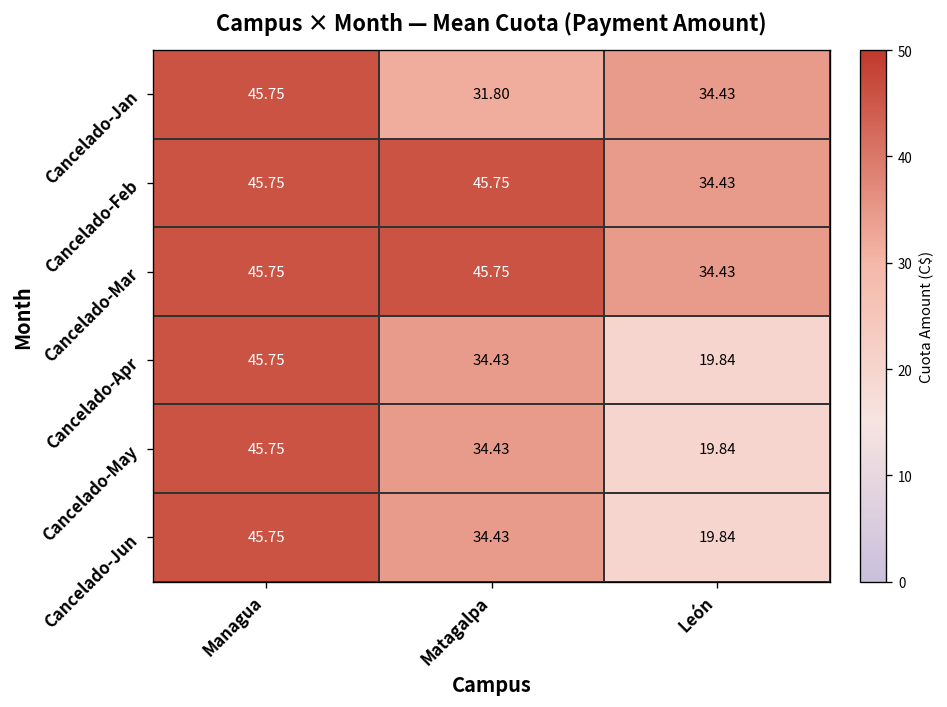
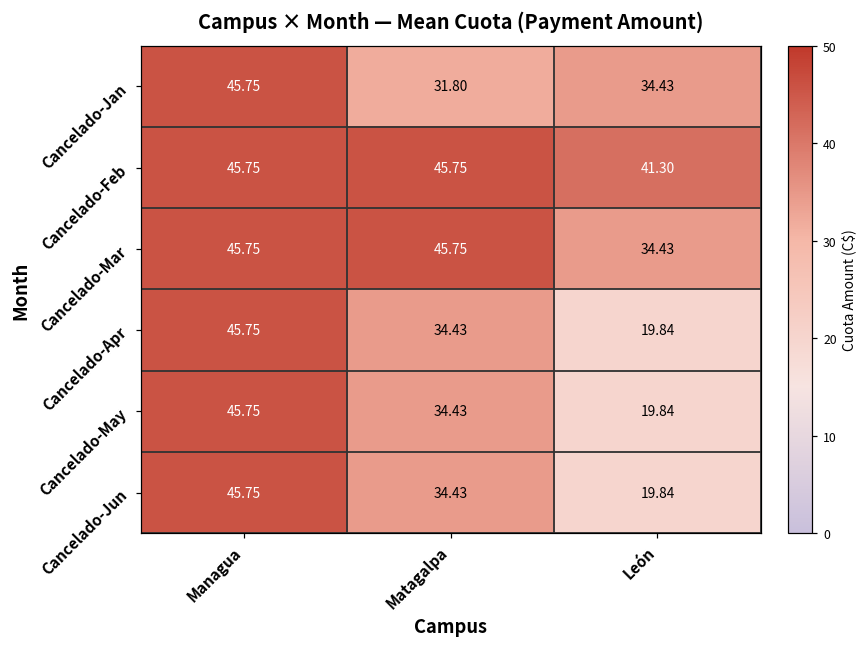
Cancelado-Feb, León: 34.43 -> 41.30
